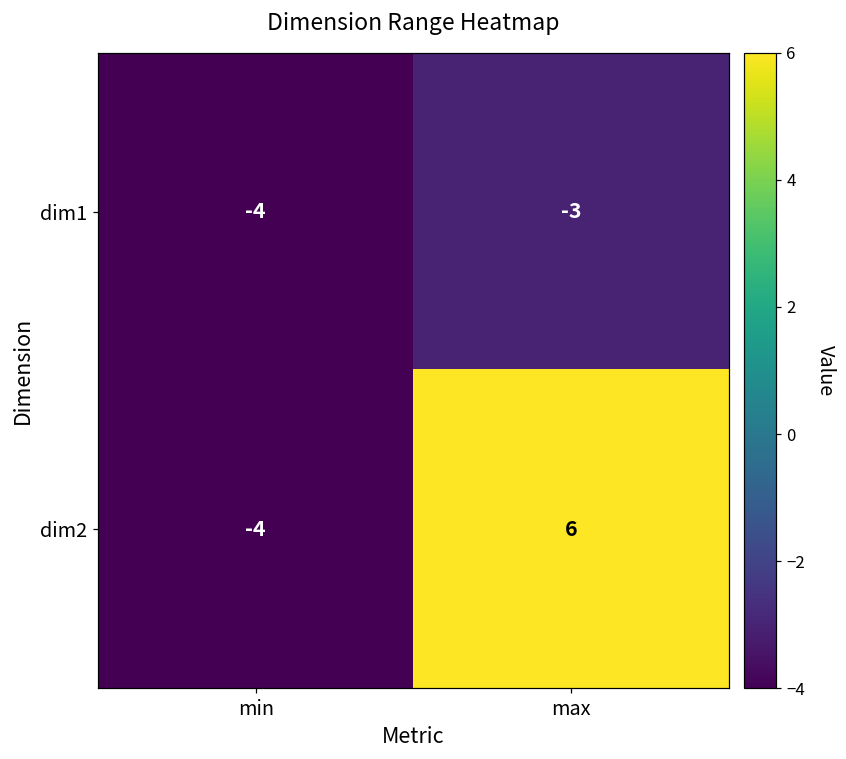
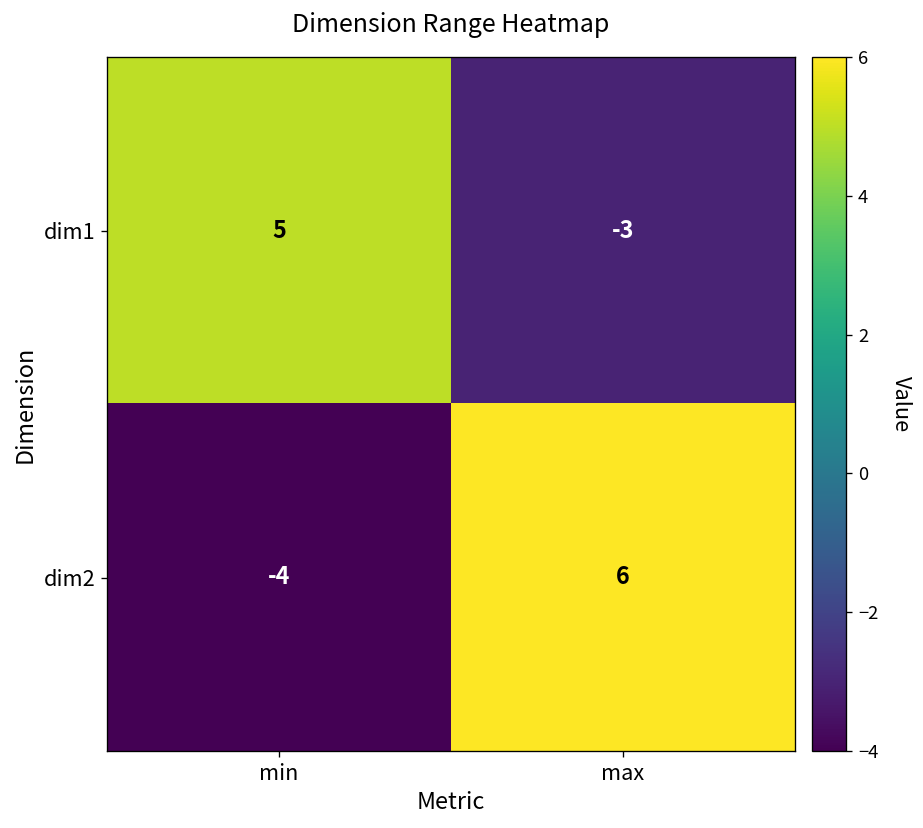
dim1, min: -4 -> 5
